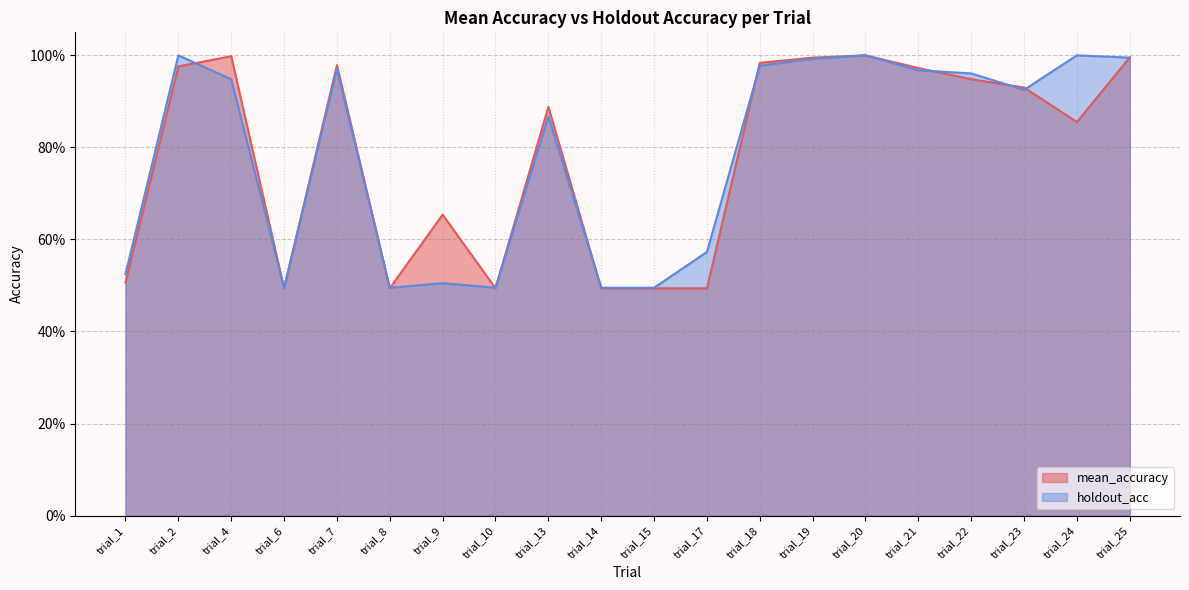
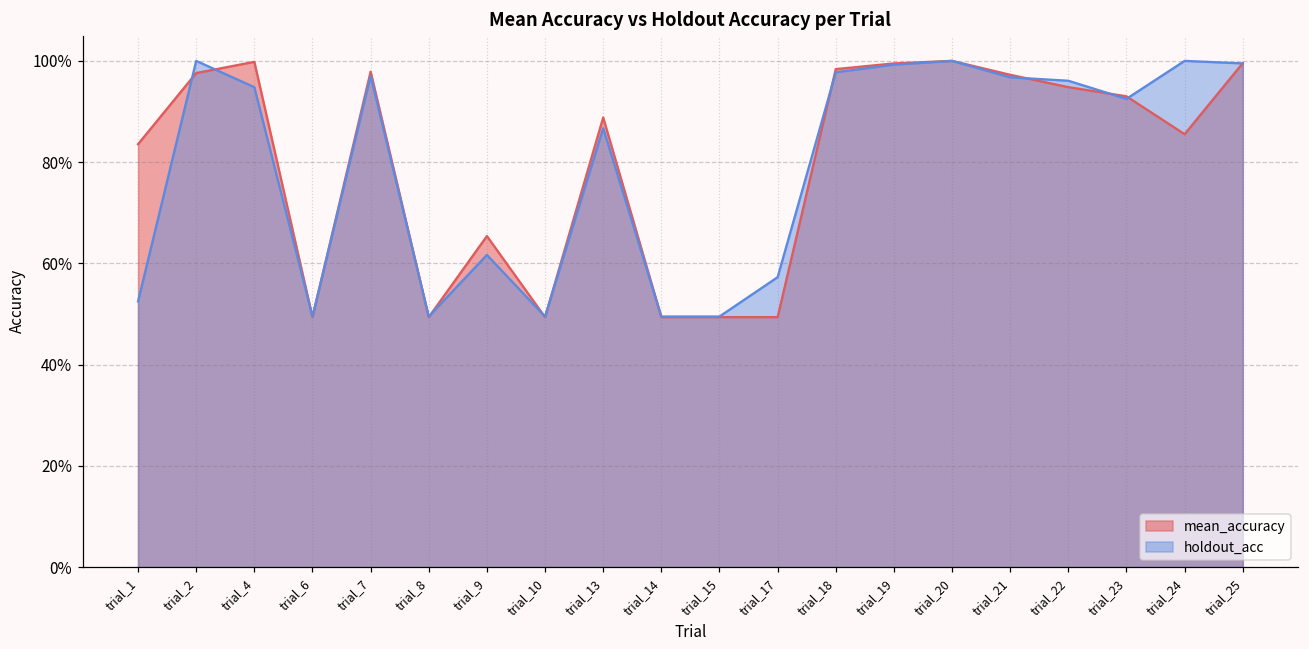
mean_accuracy, trial_1: 51% -> 84%
holdout_acc, trial_9: 50% -> 62%
